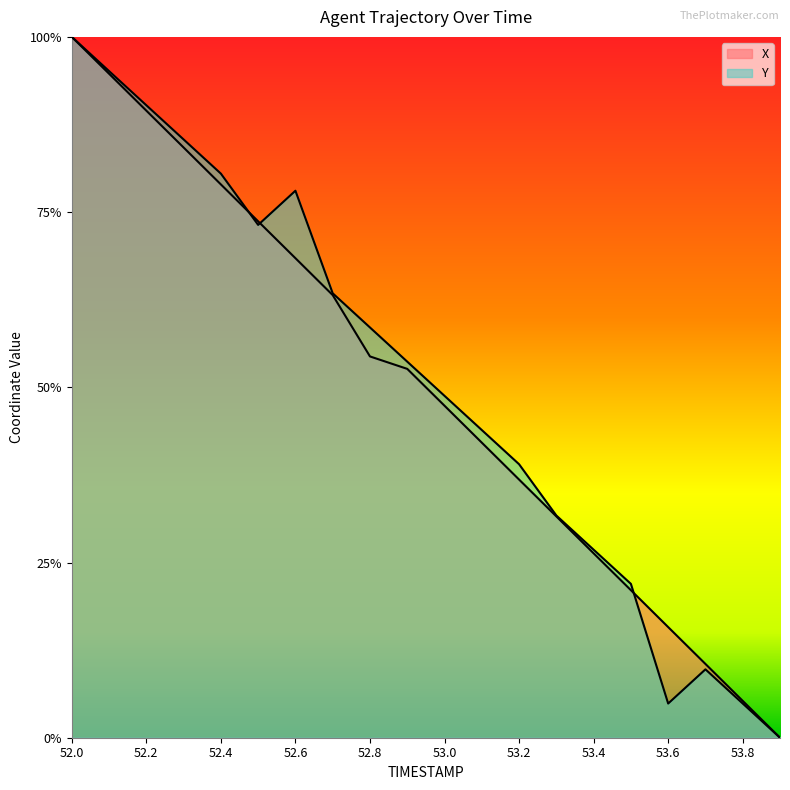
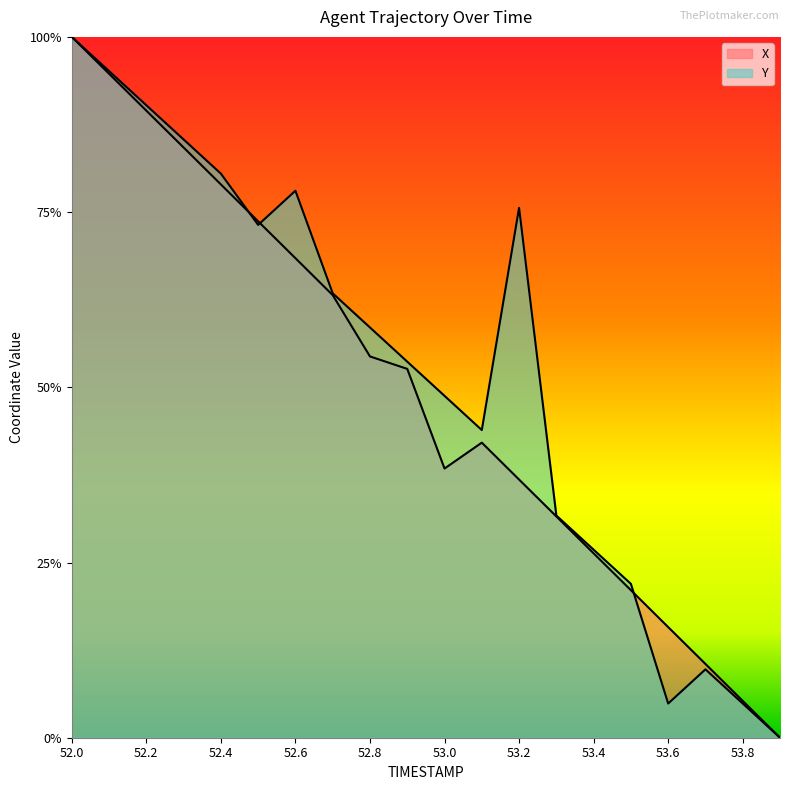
X, 53.0: 47% -> 38%
Y, 53.2: 39% -> 76%
